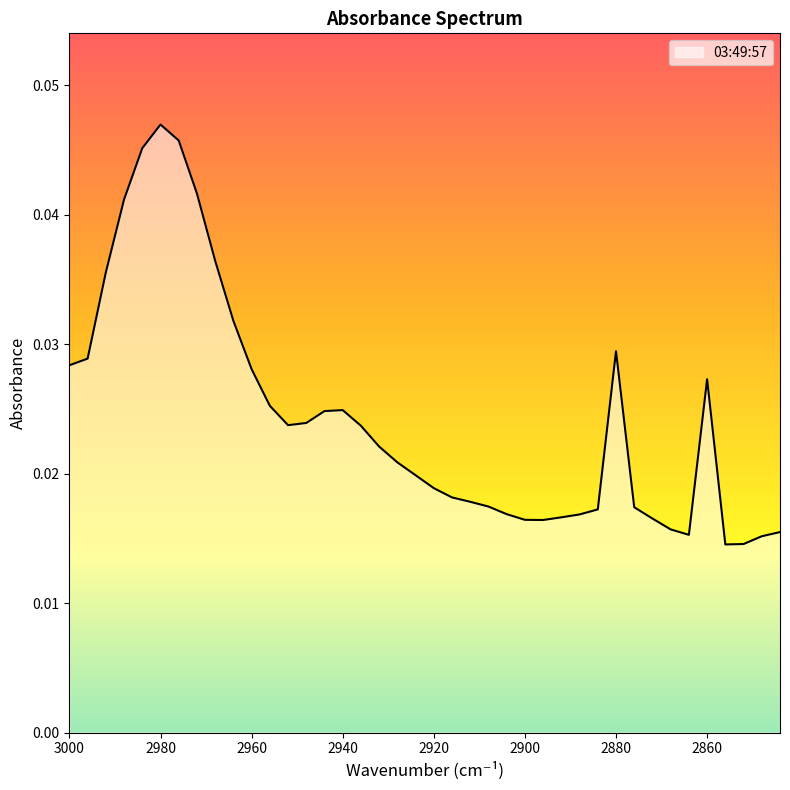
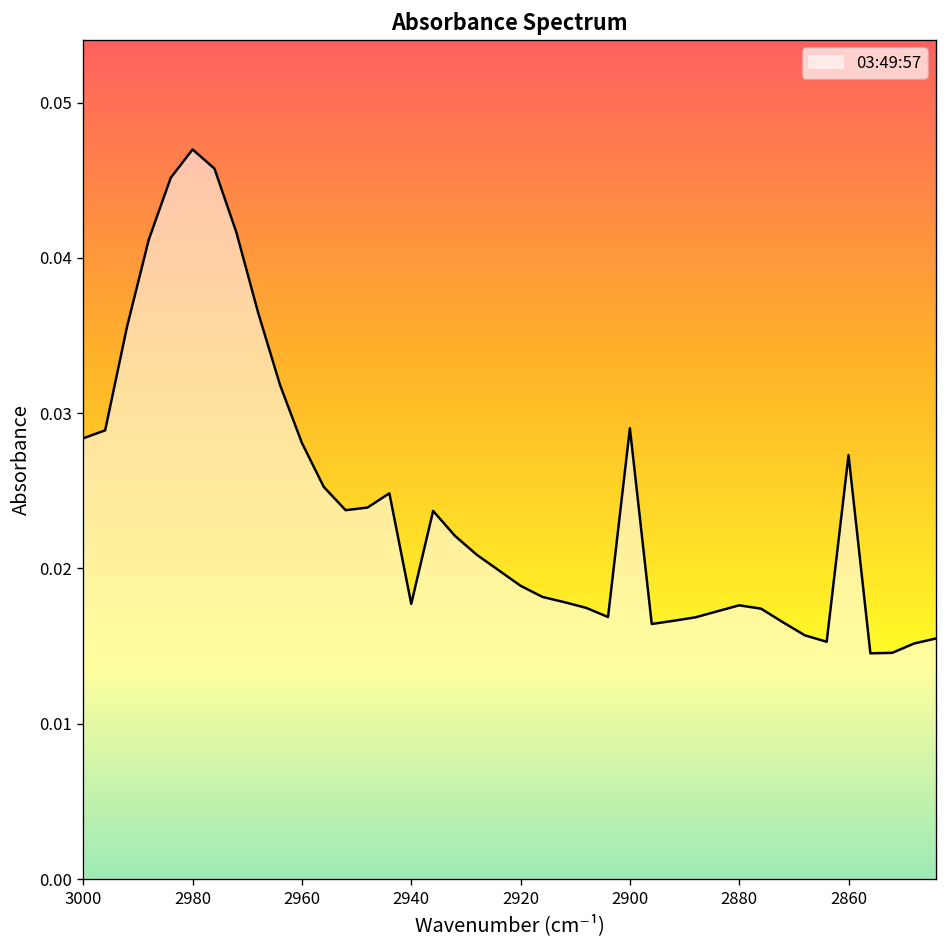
2940: 0.0249 -> 0.0177
2900: 0.0164 -> 0.0290
2880: 0.0295 -> 0.0176
